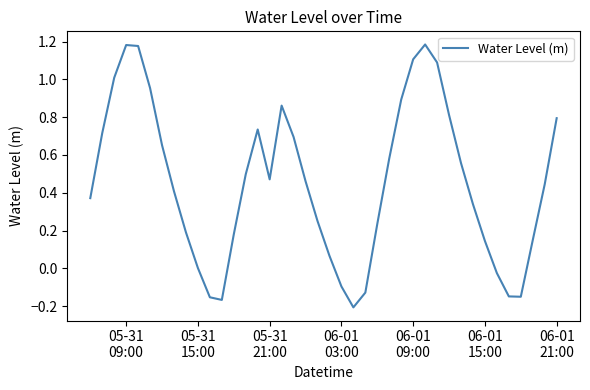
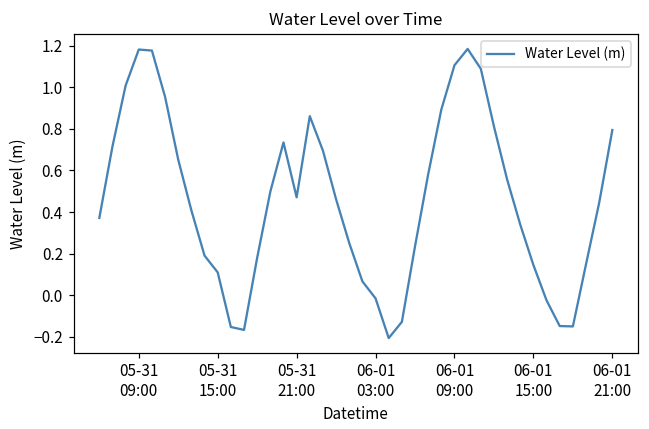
05-31 15:00: 0.00 -> 0.11
06-01 03:00: -0.10 -> -0.02
